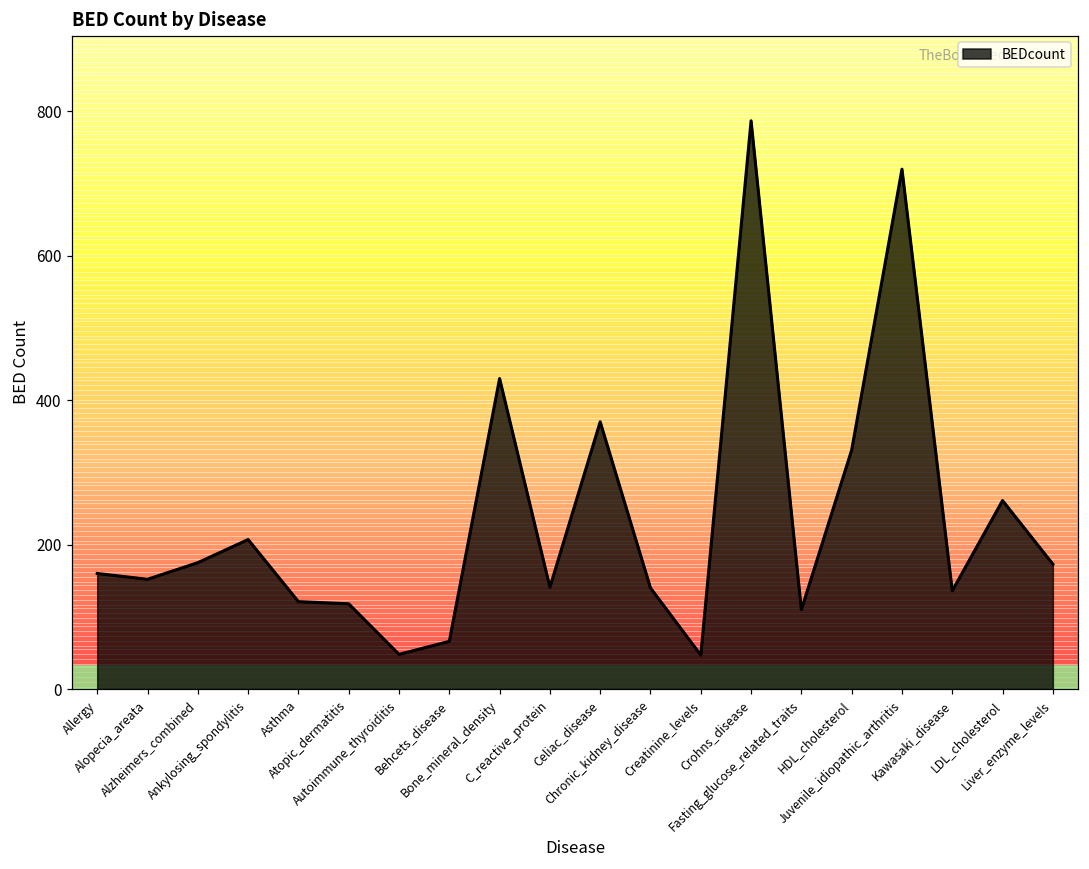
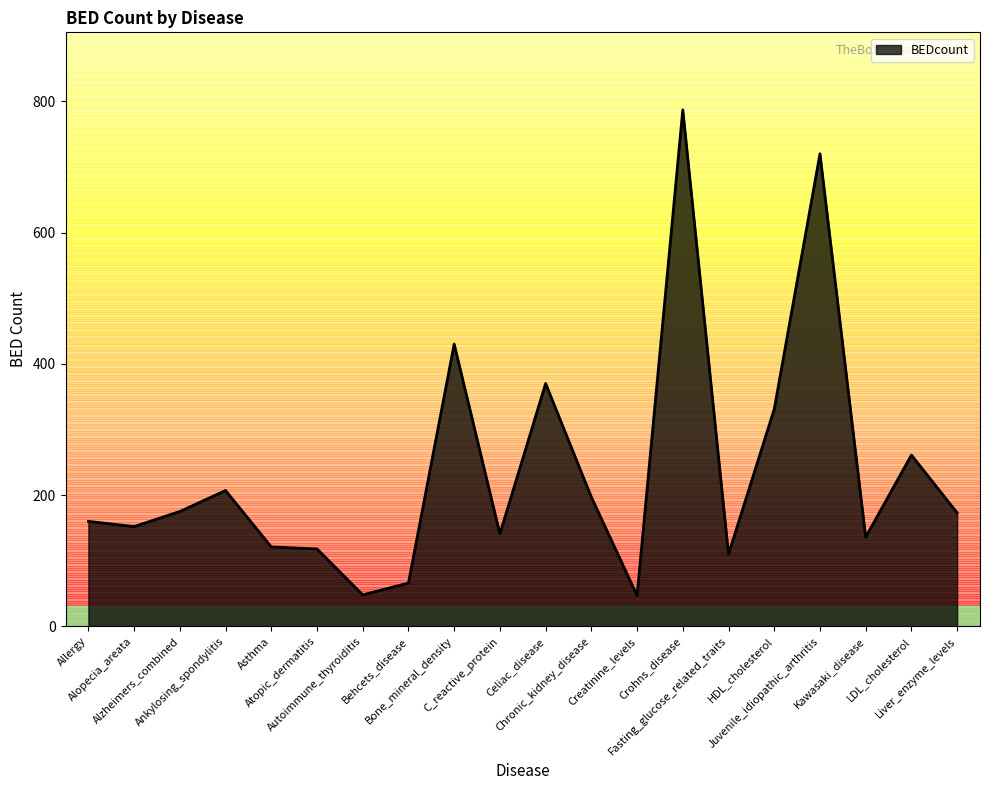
Chronic_kidney_disease: 140 -> 200
